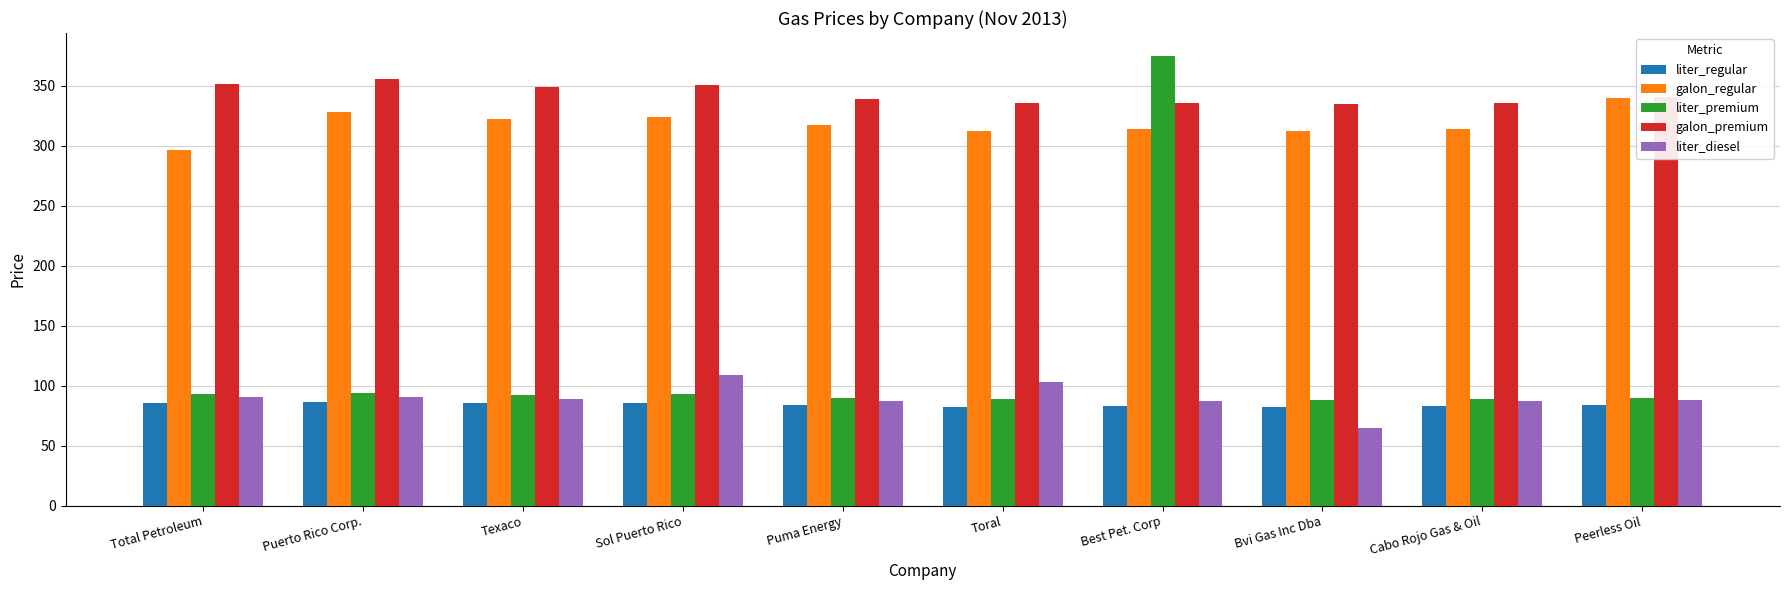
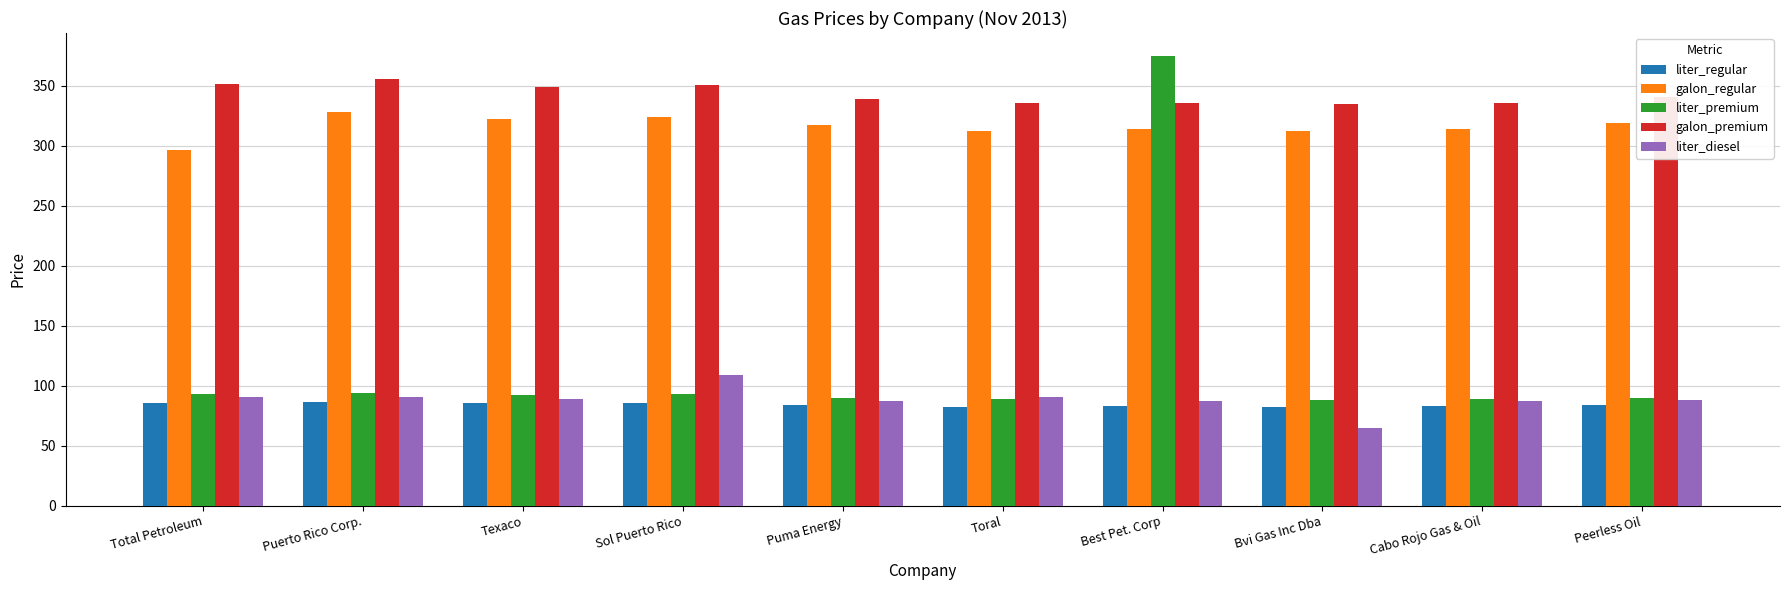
liter_diesel, Toral: 103 -> 91
galon_regular, Peerless Oil: 340 -> 319
